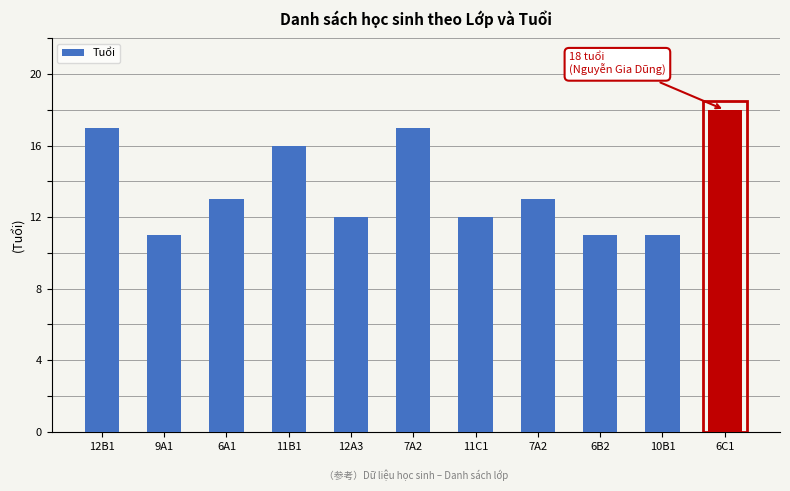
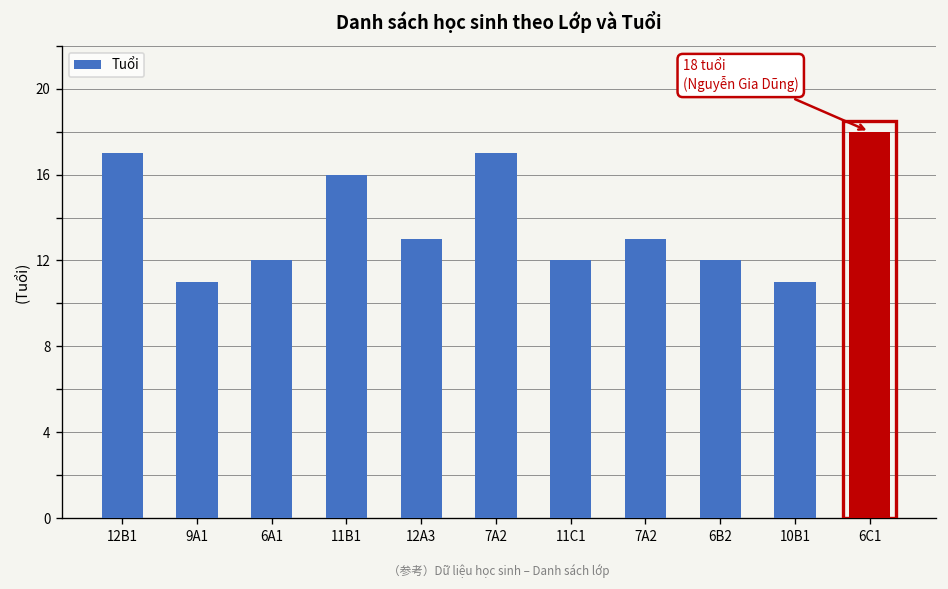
6A1: 13 -> 12
12A3: 12 -> 13
6B2: 11 -> 12
